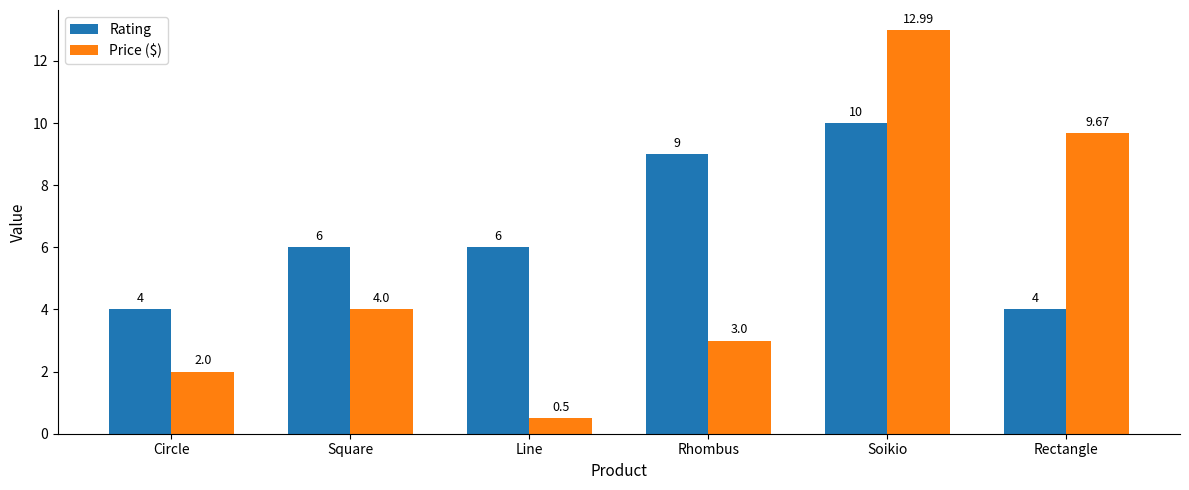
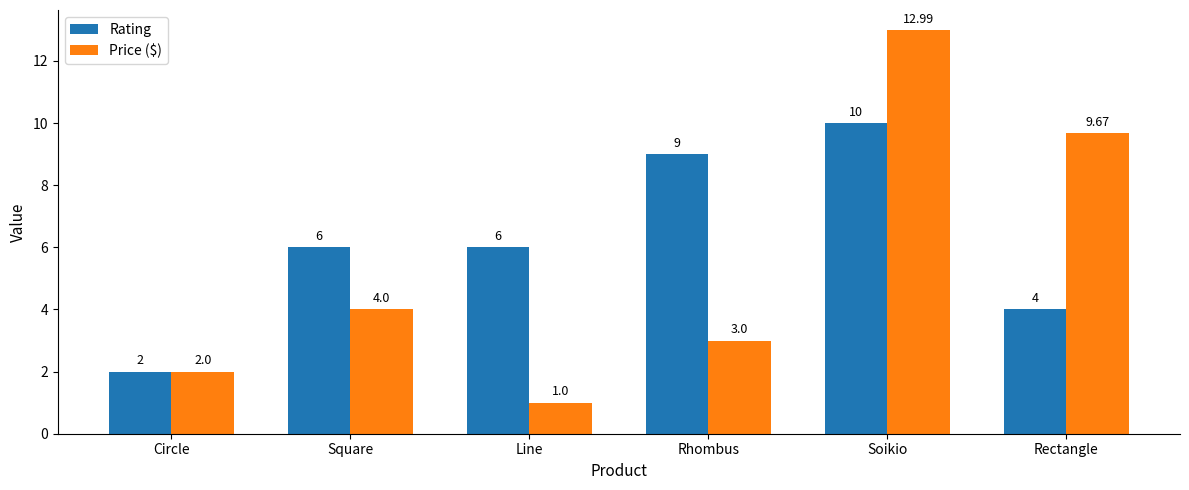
Rating, Circle: 4 -> 2
Price ($), Line: 0.5 -> 1.0
